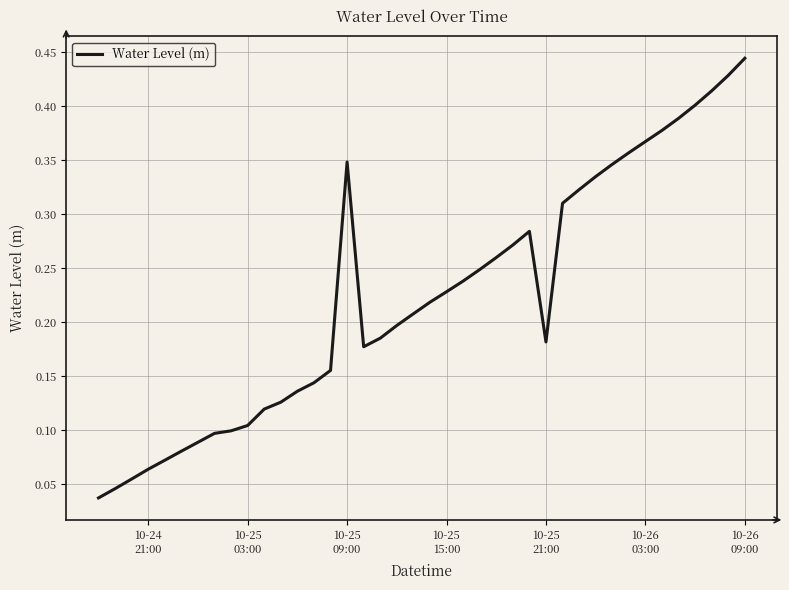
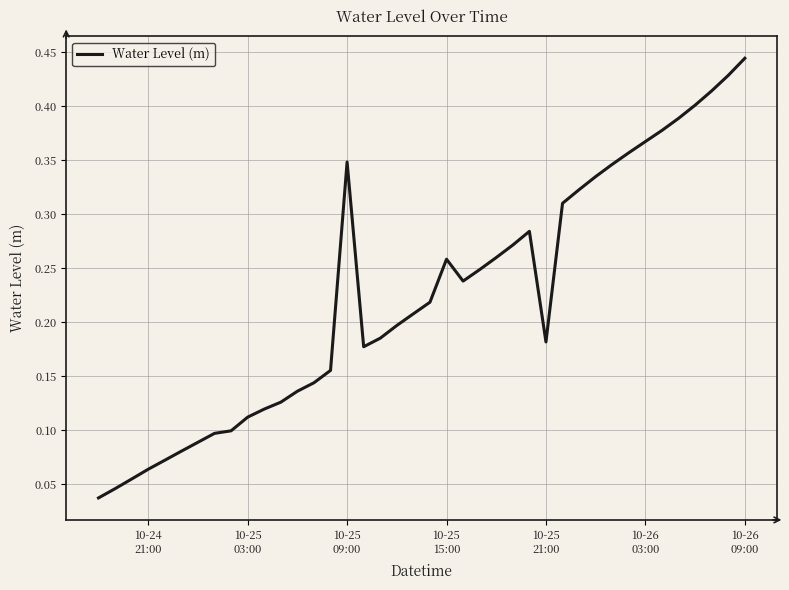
10-25 03:00: 0.104 -> 0.112
10-25 15:00: 0.228 -> 0.258
